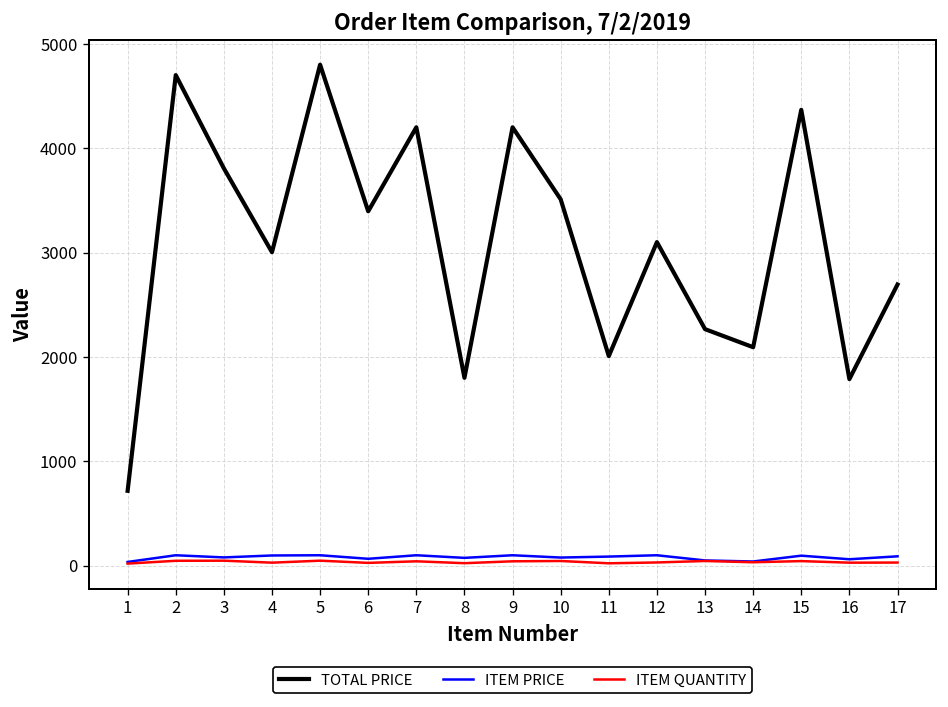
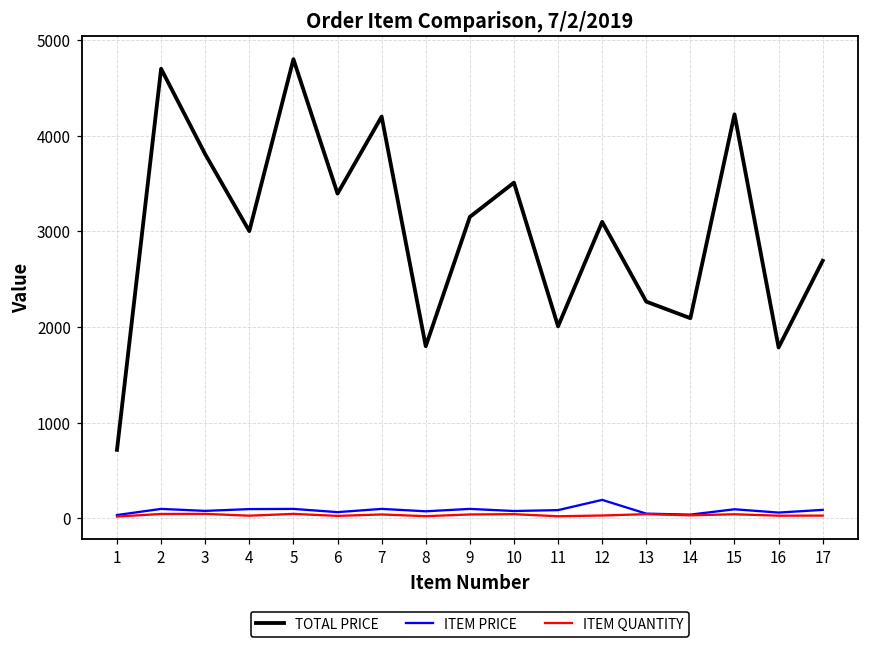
TOTAL PRICE, 9: 4200 -> 3200
ITEM PRICE, 12: 100 -> 200
TOTAL PRICE, 15: 4400 -> 4200
